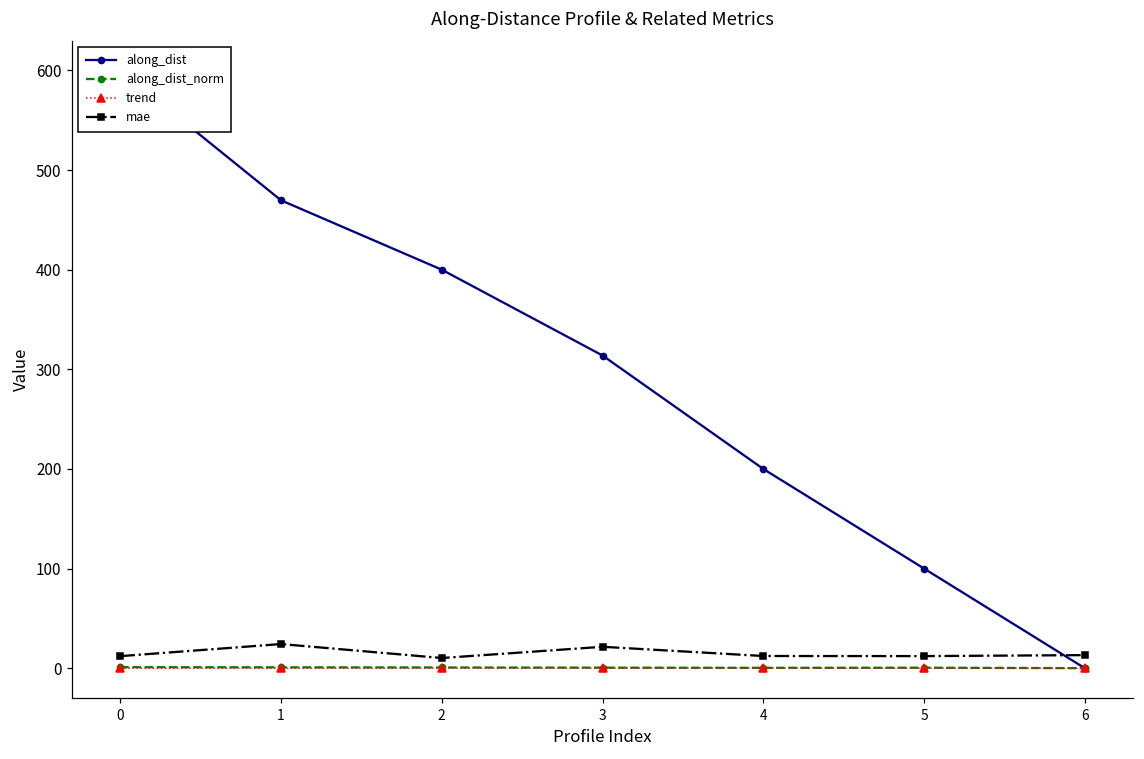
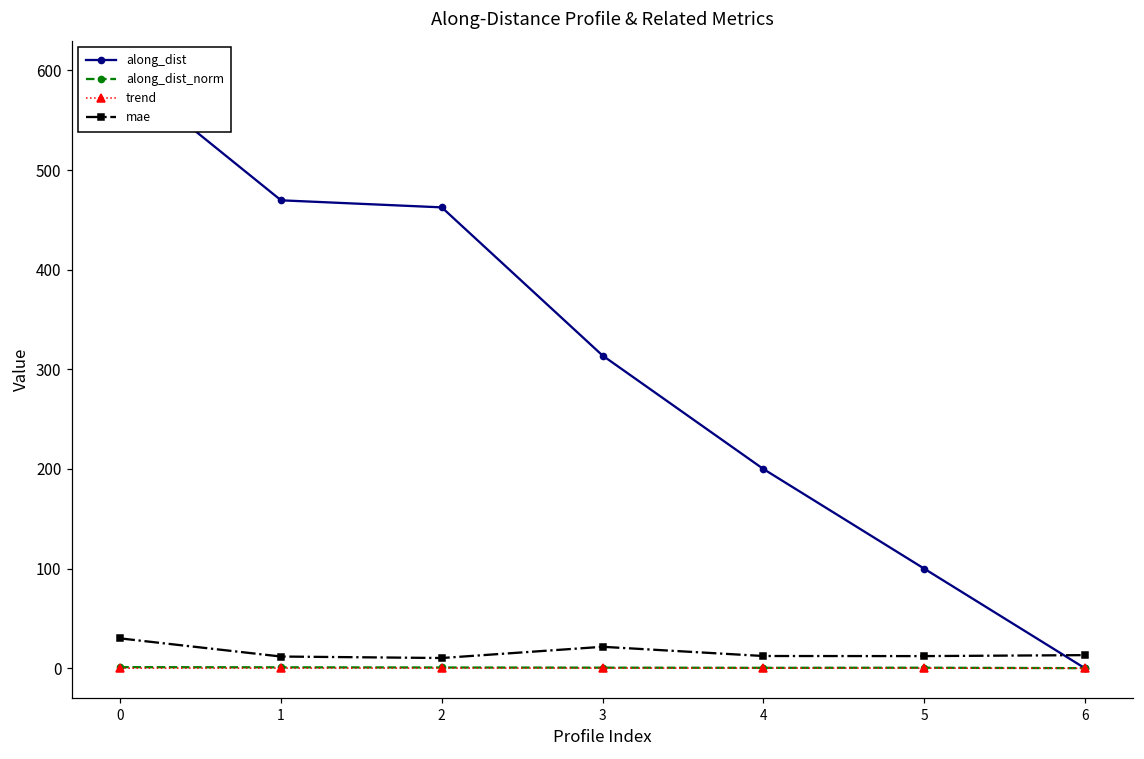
mae, 0: 10 -> 30
mae, 1: 20 -> 10
along_dist, 2: 400 -> 460
